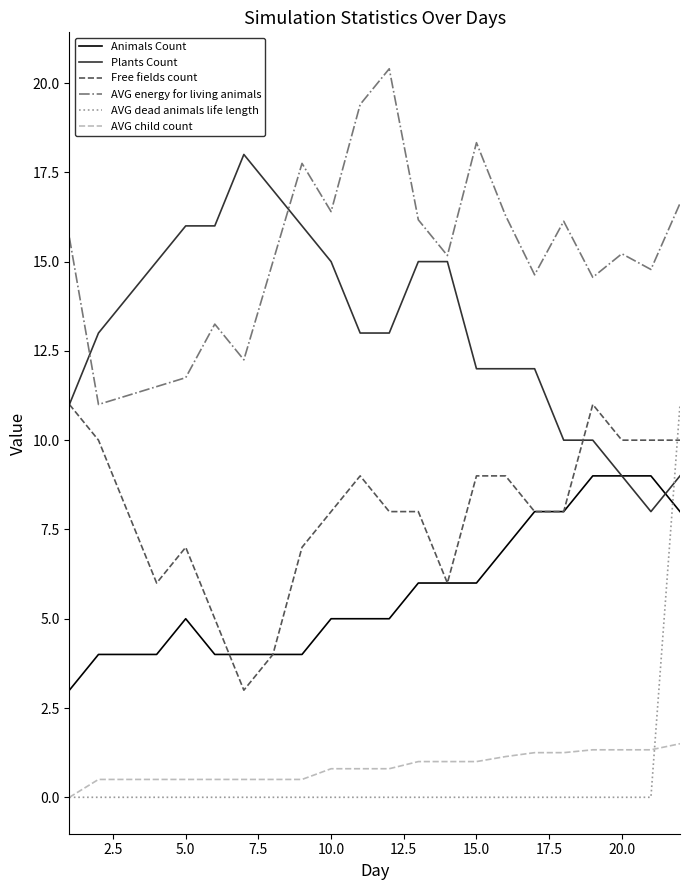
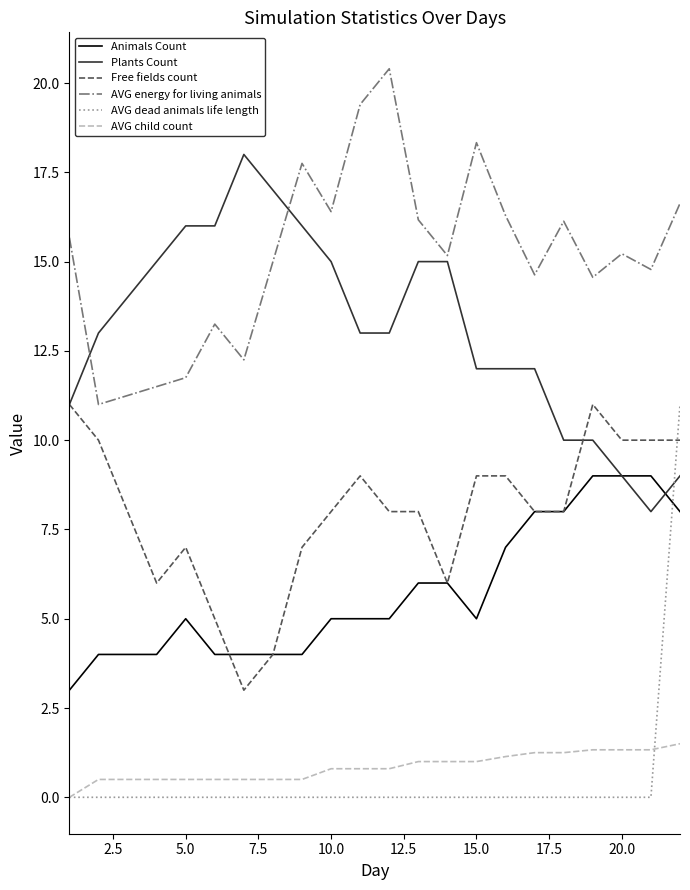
Animals Count, 15.0: 6 -> 5
